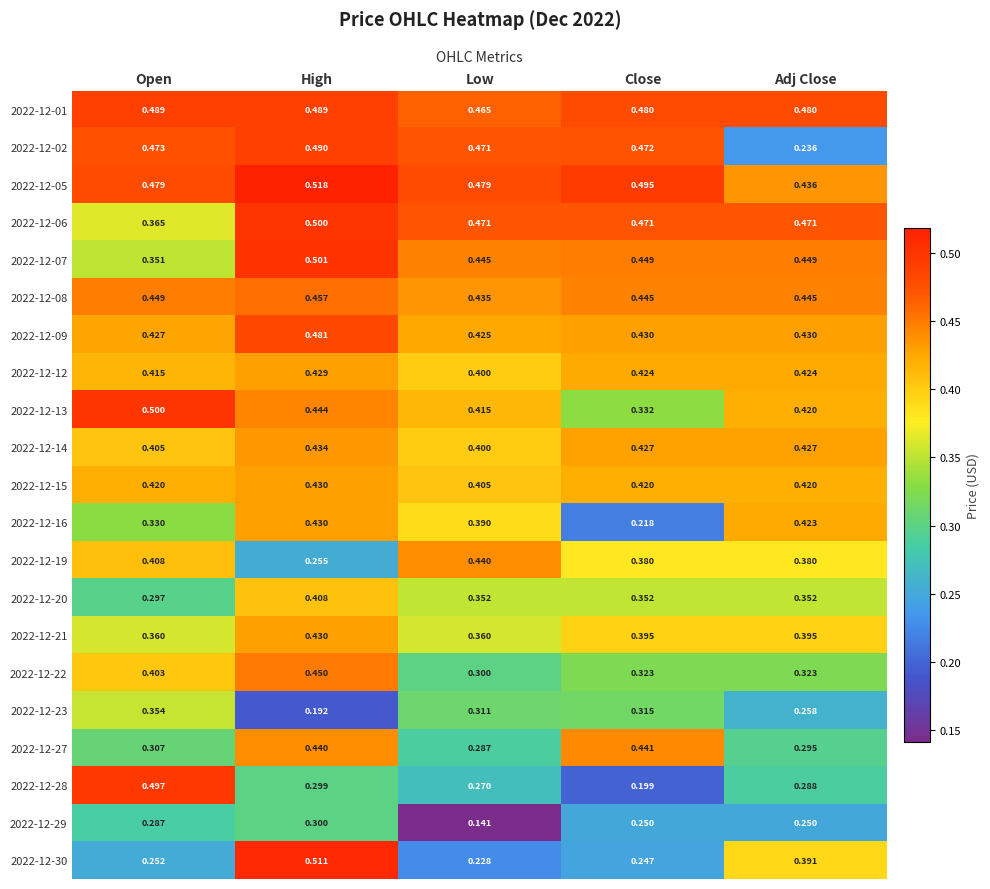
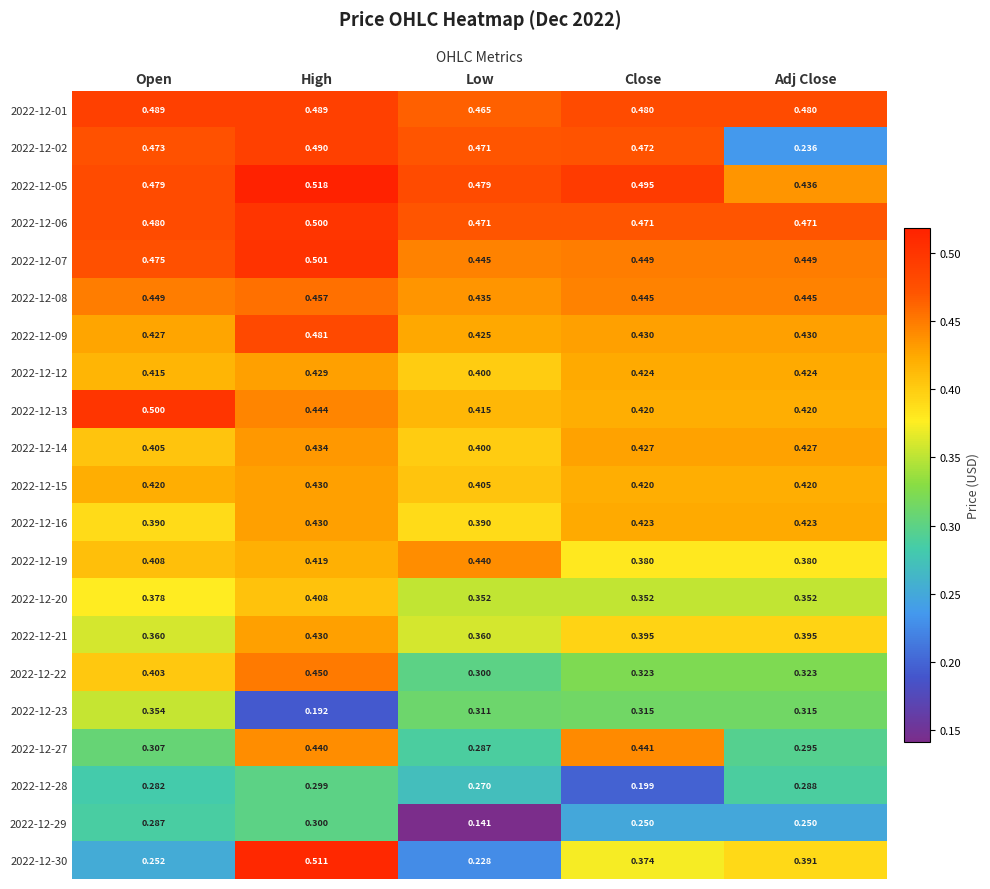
2022-12-06, Open: 0.365 -> 0.480
2022-12-07, Open: 0.351 -> 0.475
2022-12-13, Close: 0.332 -> 0.420
2022-12-16, Open: 0.330 -> 0.390
2022-12-16, Close: 0.218 -> 0.423
2022-12-19, High: 0.255 -> 0.419
2022-12-20, Open: 0.297 -> 0.378
2022-12-23, Adj Close: 0.258 -> 0.315
2022-12-28, Open: 0.497 -> 0.282
2022-12-30, Close: 0.247 -> 0.374
